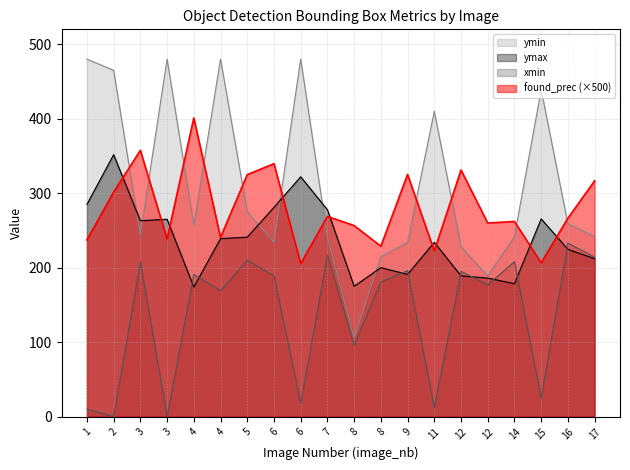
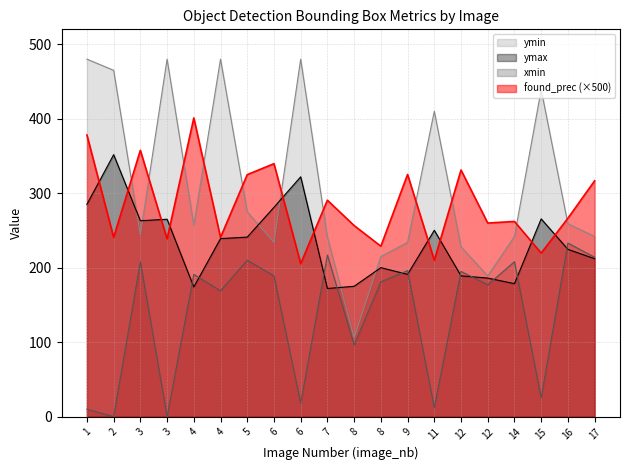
found_prec (×500), 1: 240 -> 380
found_prec (×500), 2: 300 -> 240
ymax, 7: 280 -> 170
found_prec (×500), 7: 270 -> 290
ymax, 11: 230 -> 250
found_prec (×500), 11: 220 -> 210
found_prec (×500), 15: 210 -> 220
